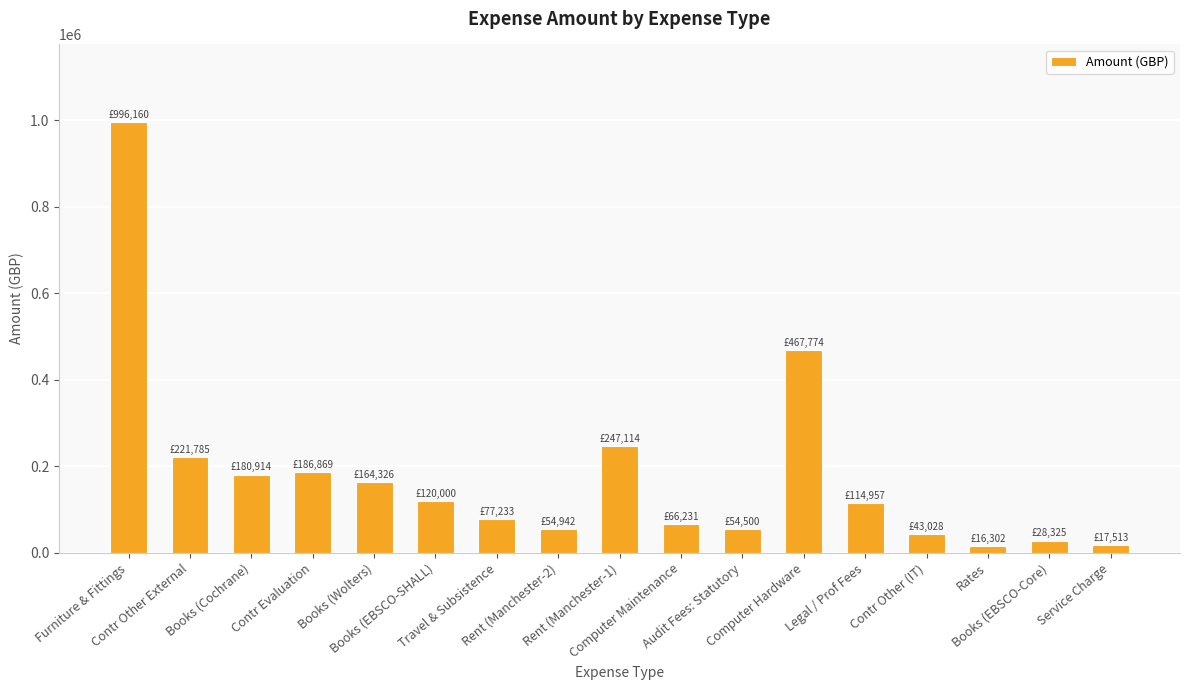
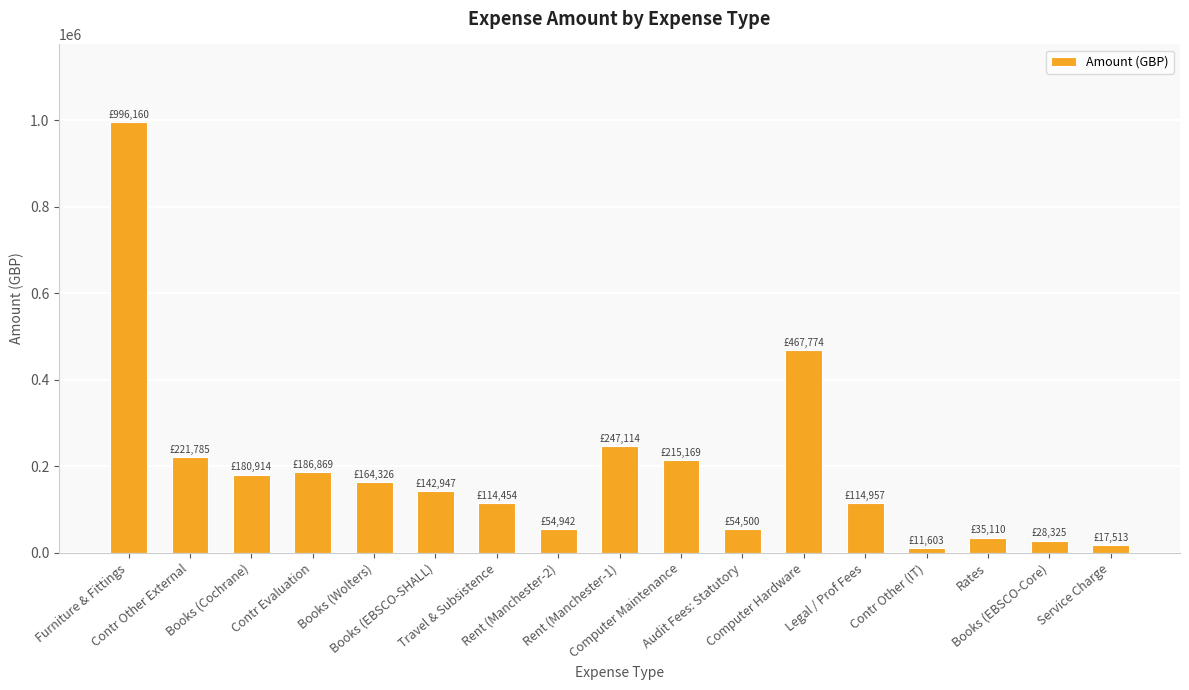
Books (EBSCO-SHALL): £120,000 -> £142,947
Travel & Subsistence: £77,233 -> £114,454
Computer Maintenance: £66,231 -> £215,169
Contr Other (IT): £43,028 -> £11,603
Rates: £16,302 -> £35,110
